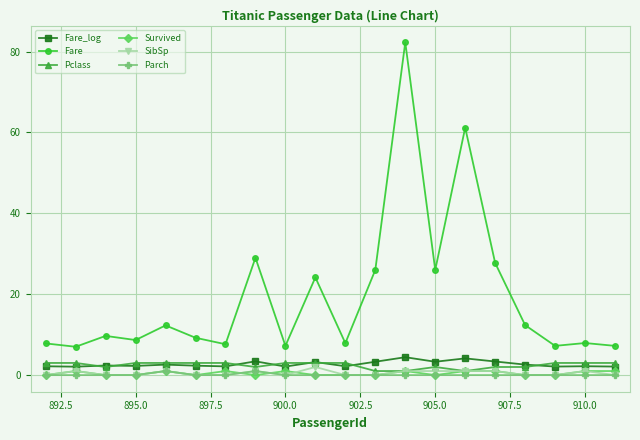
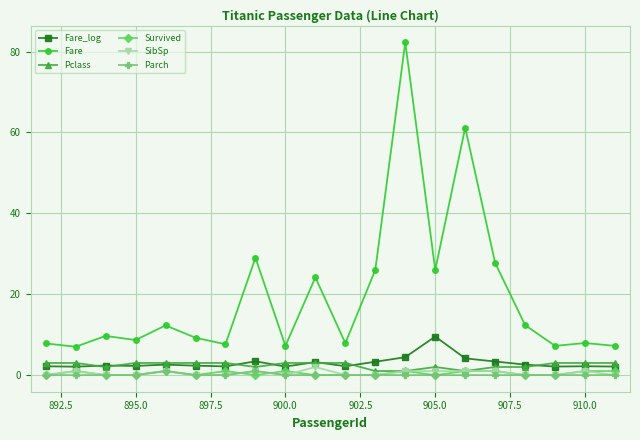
Fare_log, 905.0: 3 -> 10
